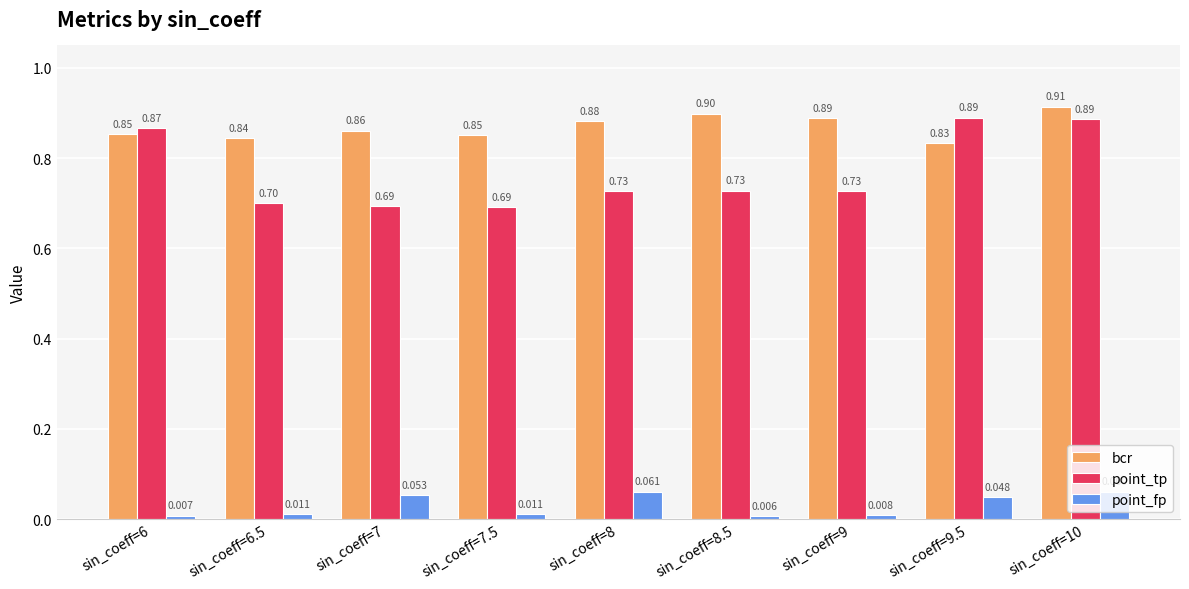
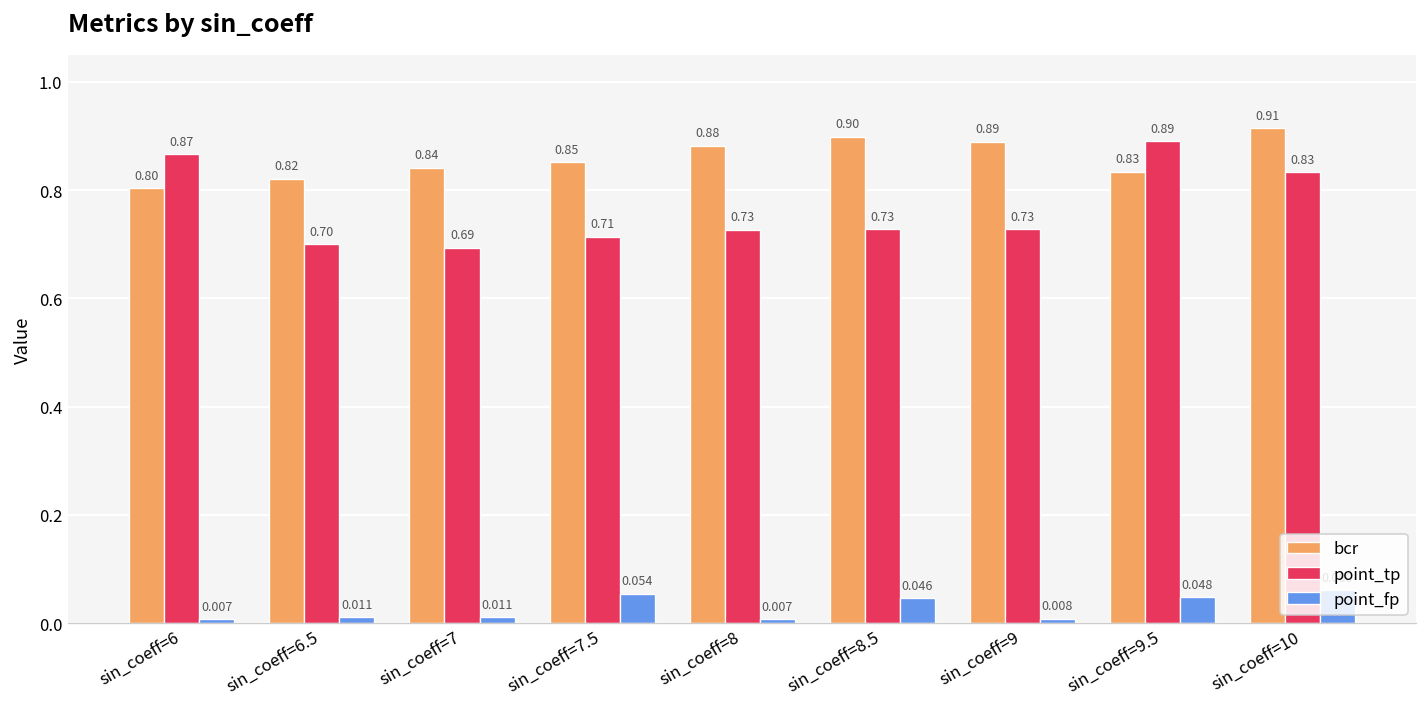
bcr, sin_coeff=6: 0.85 -> 0.80
bcr, sin_coeff=6.5: 0.84 -> 0.82
bcr, sin_coeff=7: 0.86 -> 0.84
point_fp, sin_coeff=7: 0.053 -> 0.011
point_tp, sin_coeff=7.5: 0.69 -> 0.71
point_fp, sin_coeff=7.5: 0.011 -> 0.054
point_fp, sin_coeff=8: 0.061 -> 0.007
point_fp, sin_coeff=8.5: 0.006 -> 0.046
point_tp, sin_coeff=10: 0.89 -> 0.83
